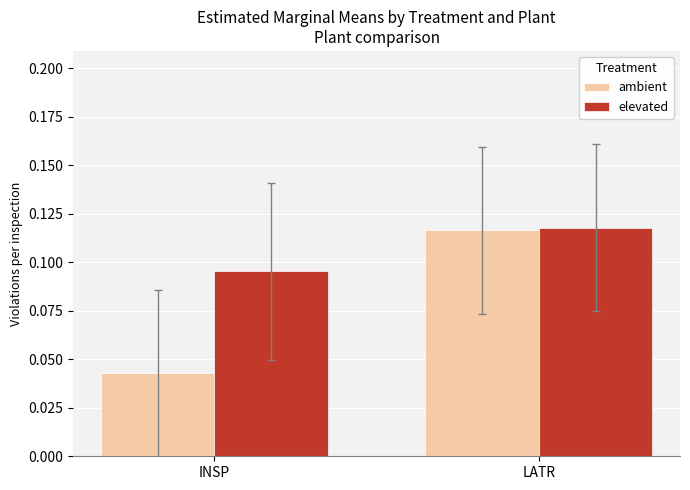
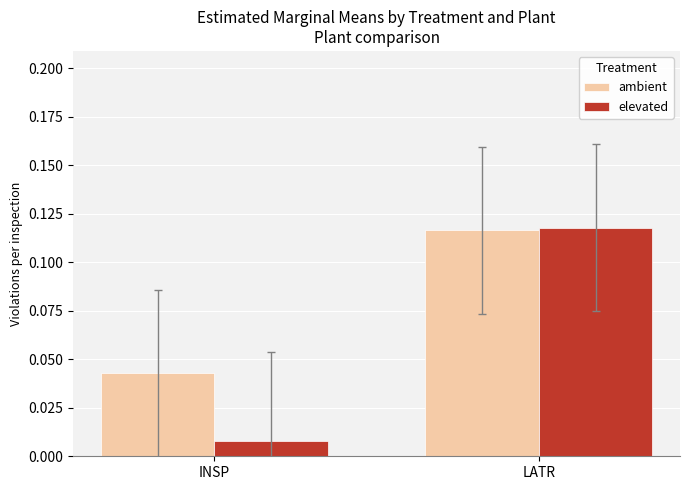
elevated, INSP: 0.095 -> 0.008
